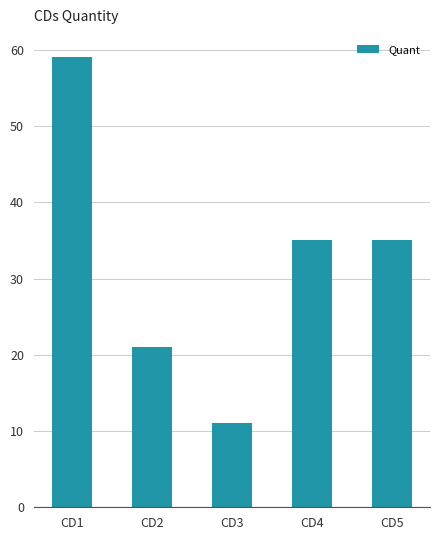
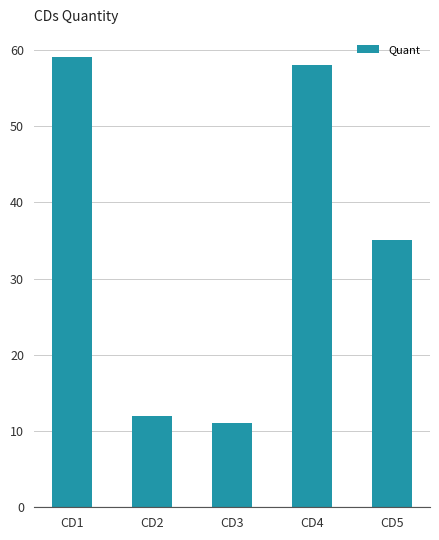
CD2: 21 -> 12
CD4: 35 -> 58
